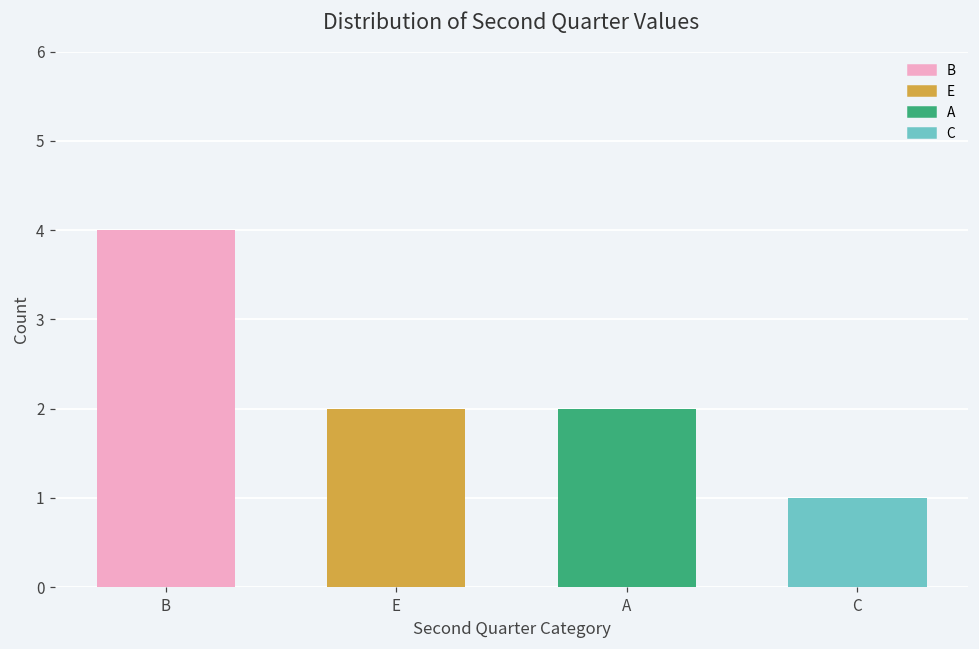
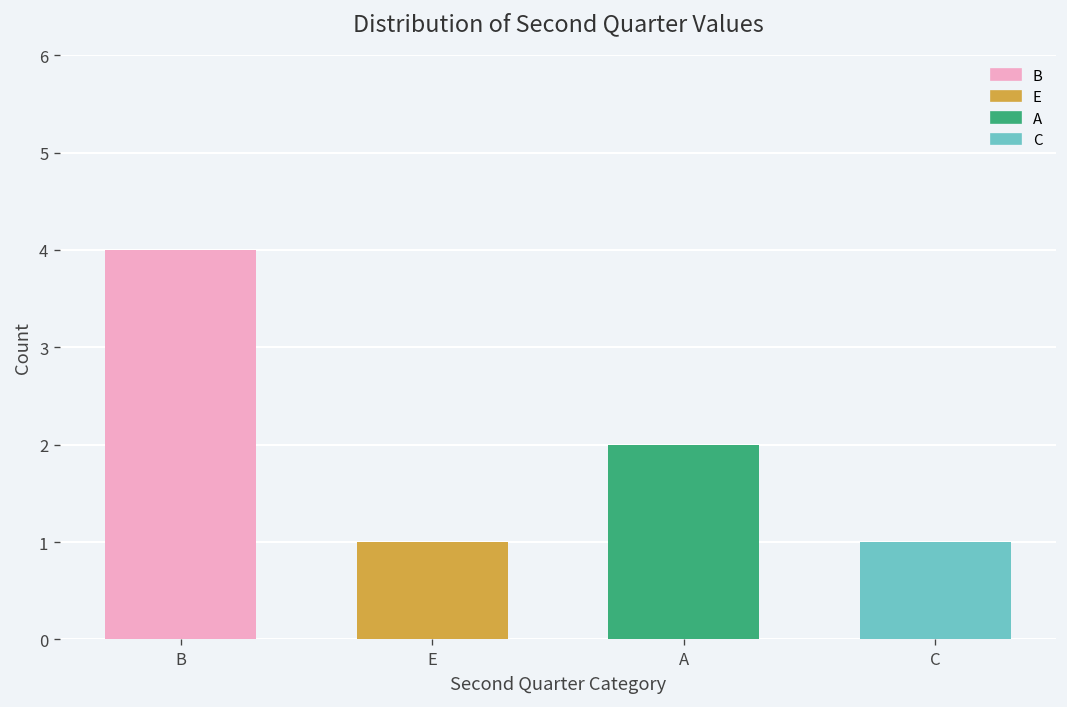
E: 2 -> 1
